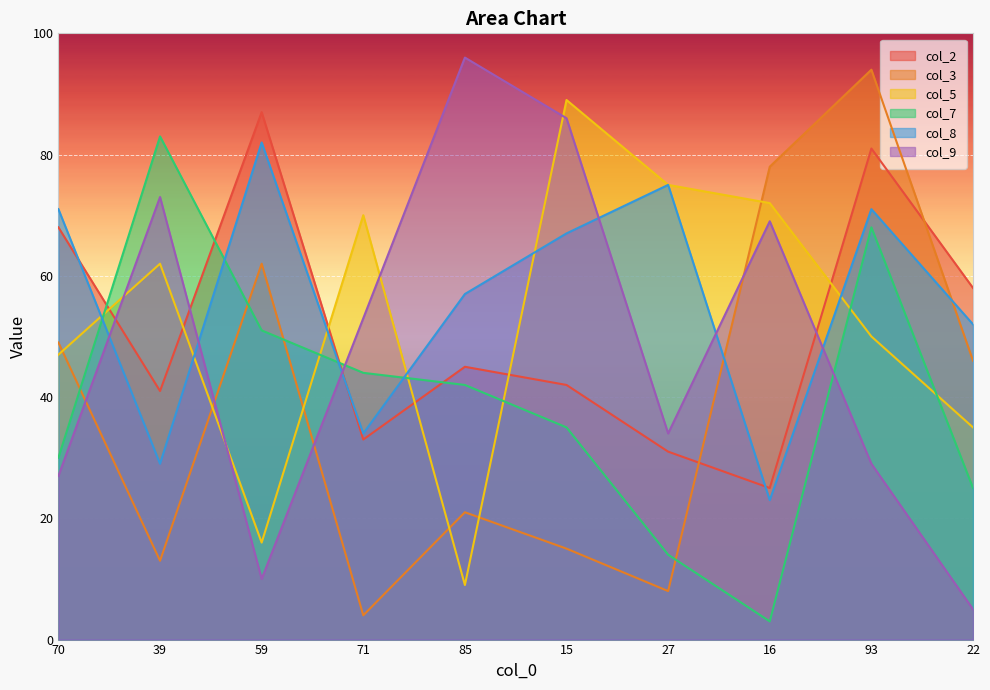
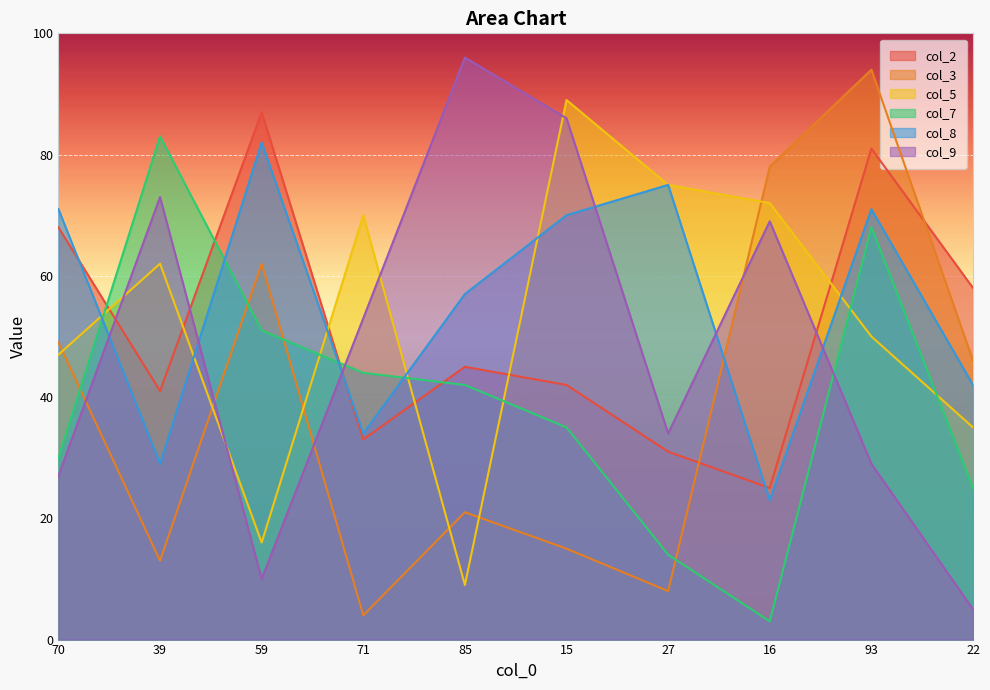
col_8, 15: 67 -> 70
col_8, 22: 52 -> 42
